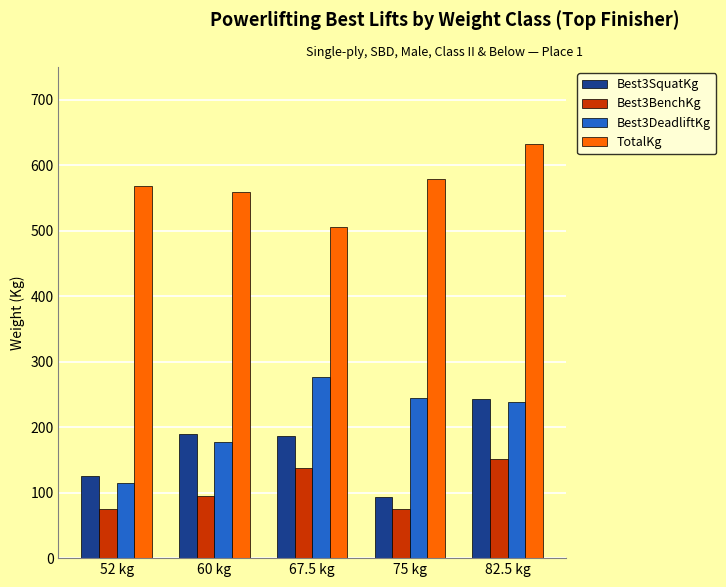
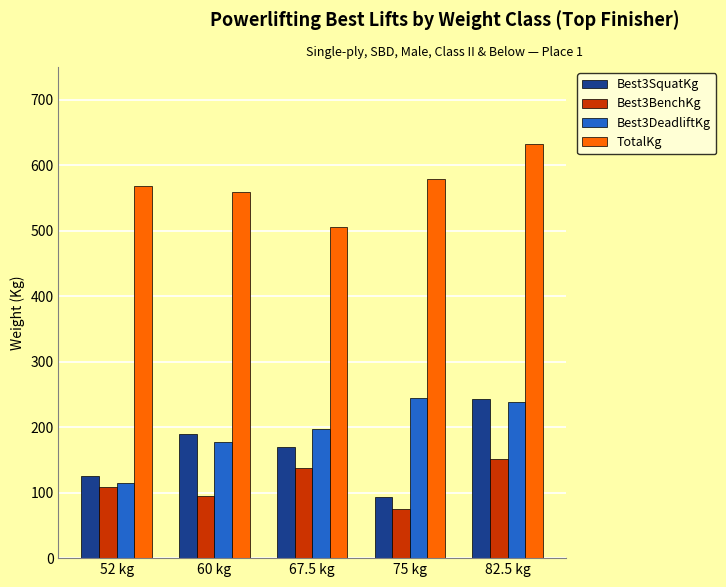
Best3BenchKg, 52 kg: 70 -> 110
Best3SquatKg, 67.5 kg: 190 -> 170
Best3DeadliftKg, 67.5 kg: 280 -> 200
